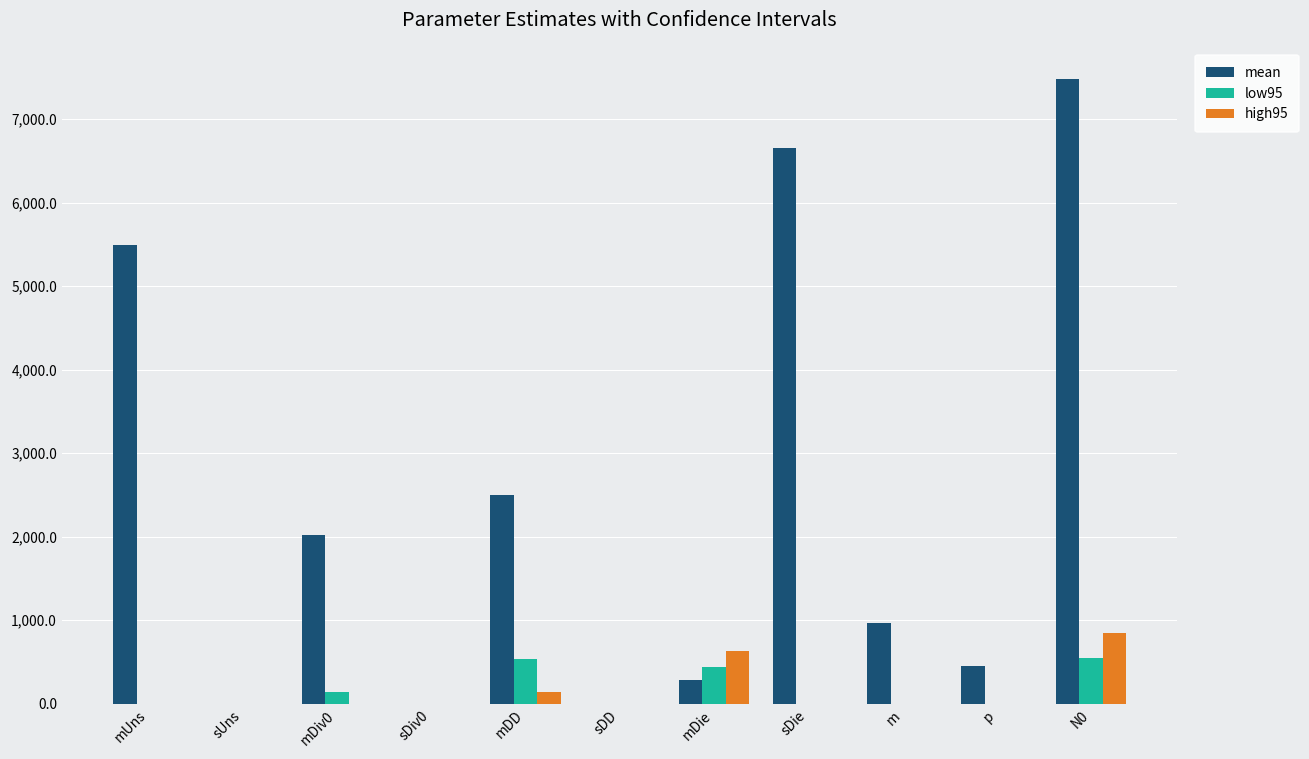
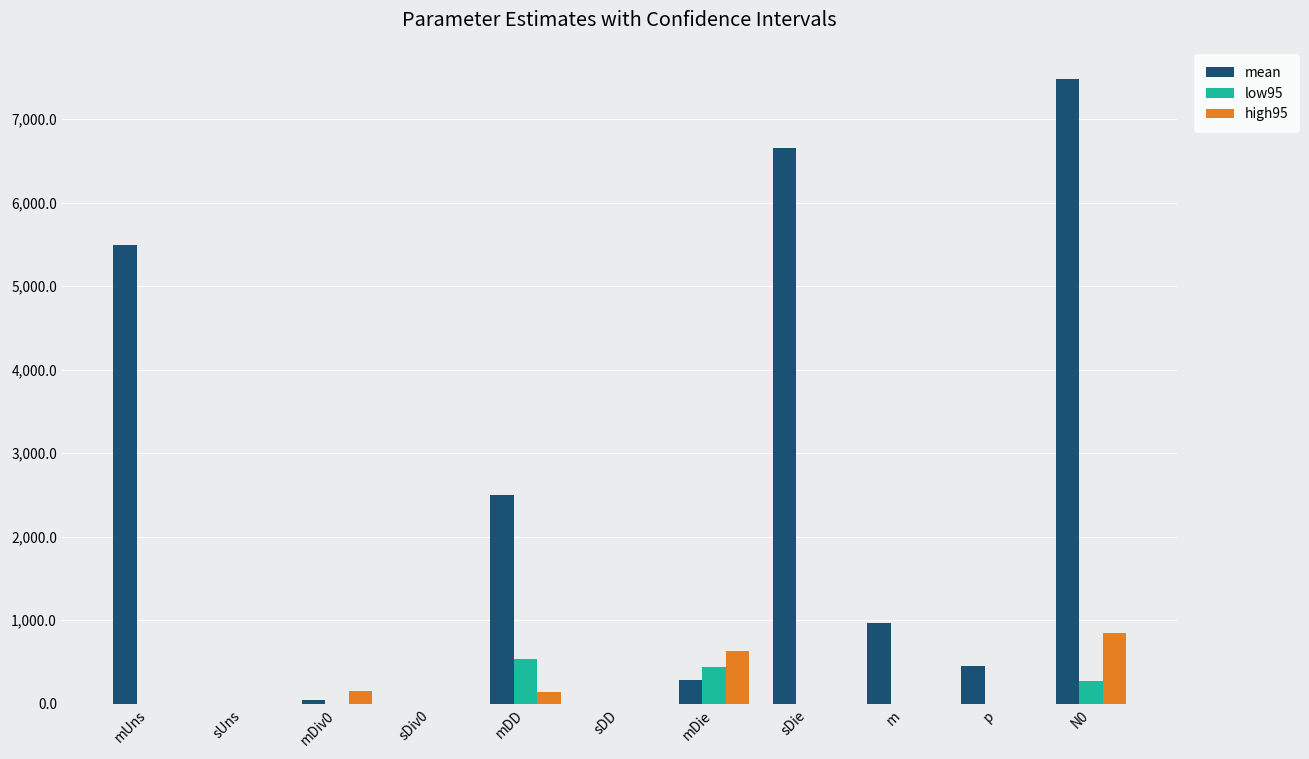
mean, mDiv0: 2,000 -> 0
low95, mDiv0: 100 -> 0
high95, mDiv0: 0 -> 100
low95, N0: 500 -> 300
